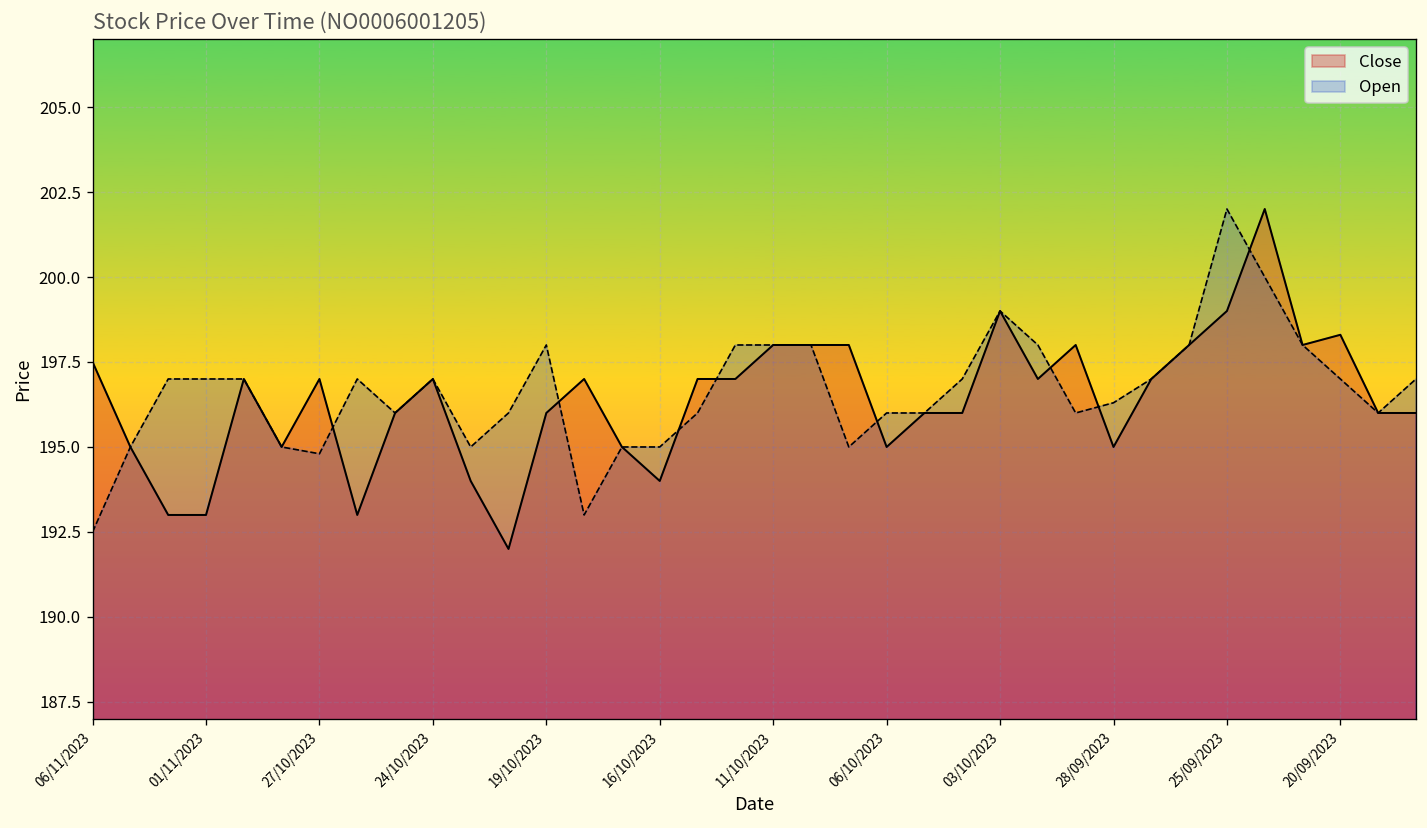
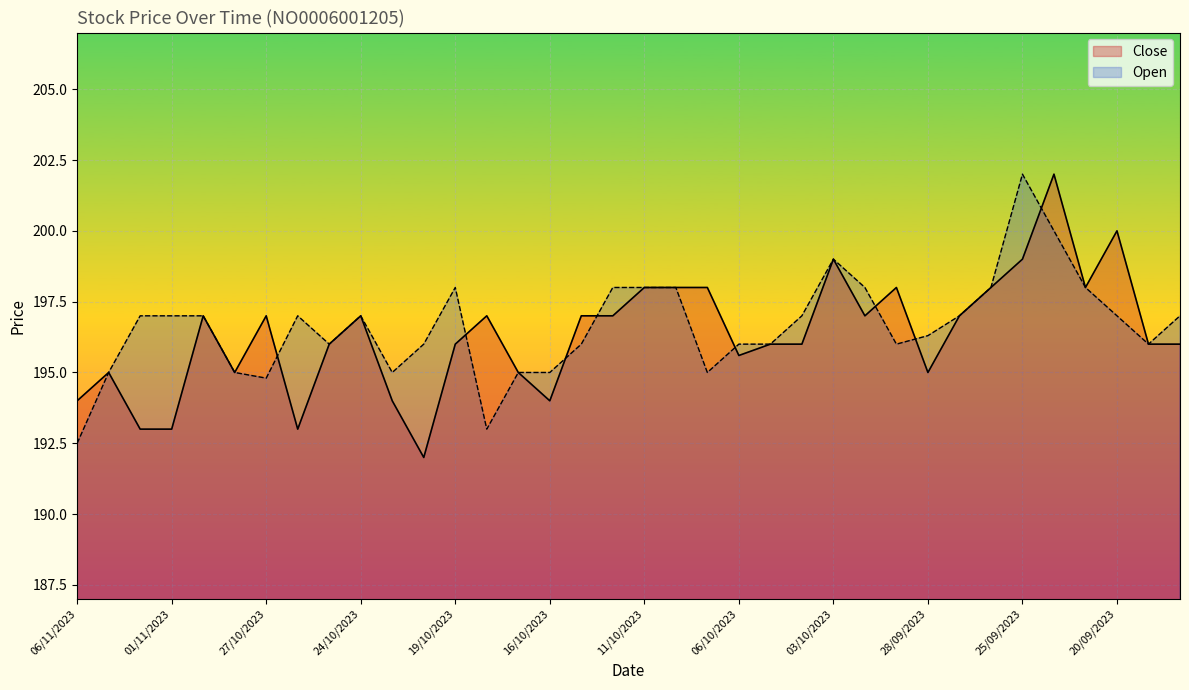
Close, 06/11/2023: 197.5 -> 194.0
Close, 06/10/2023: 195.0 -> 195.6
Close, 20/09/2023: 198.3 -> 200.0
